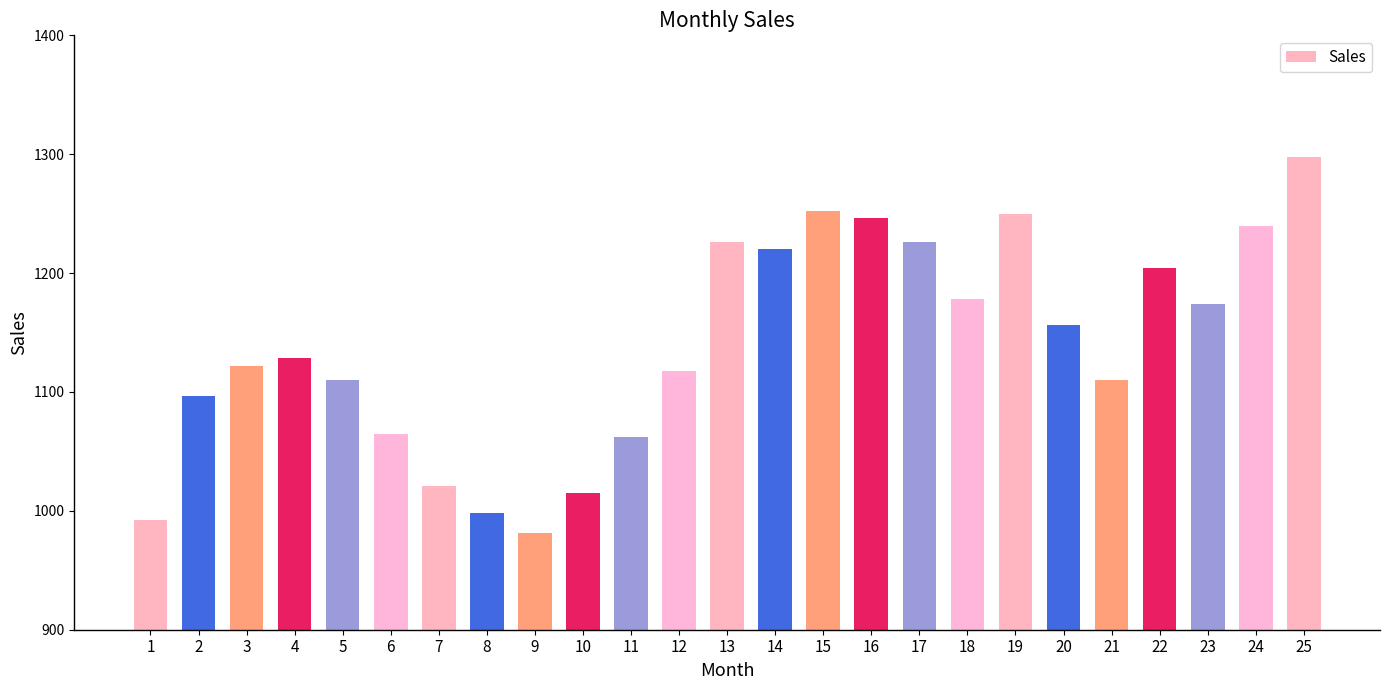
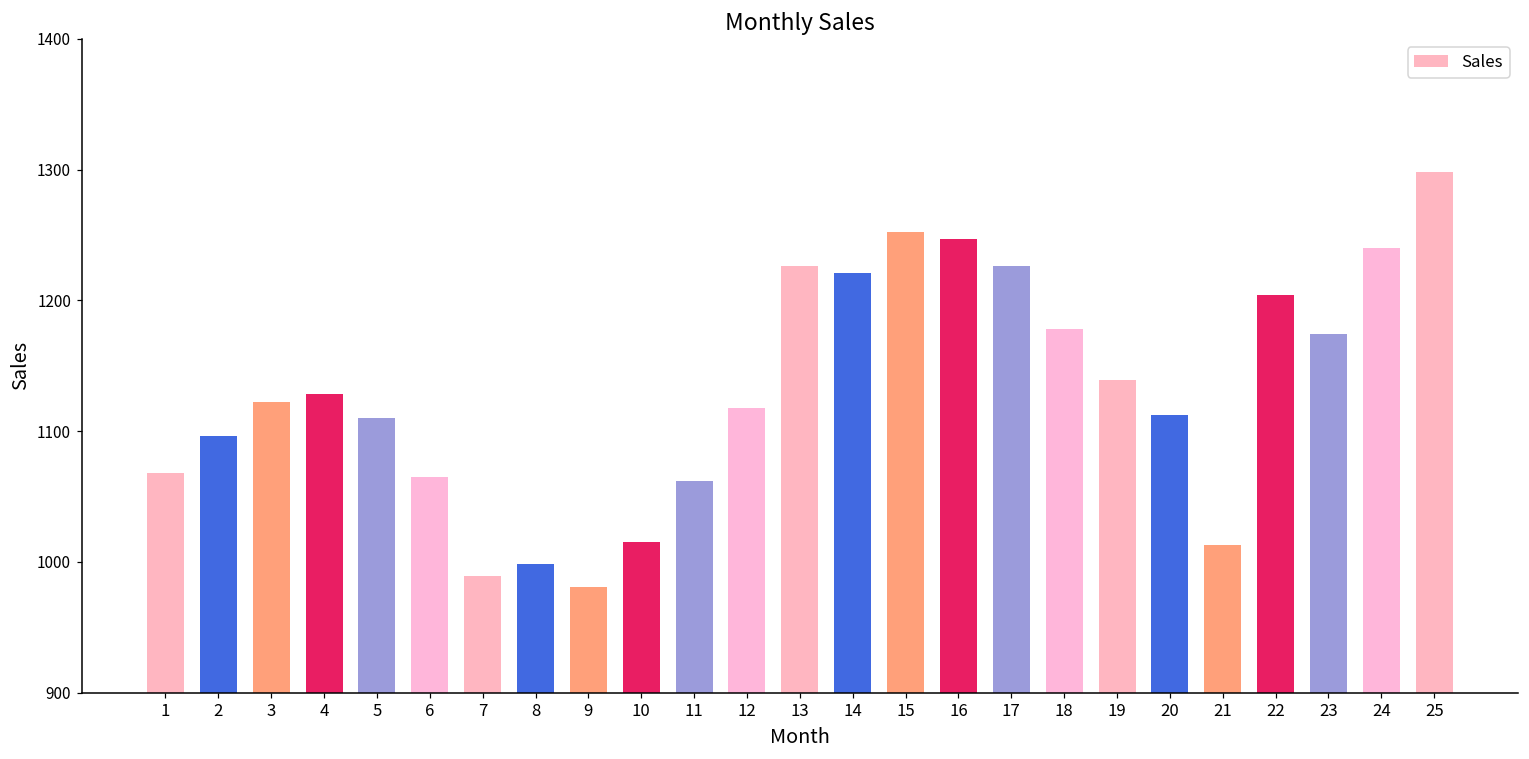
1: 992 -> 1068
7: 1021 -> 989
19: 1250 -> 1139
20: 1156 -> 1112
21: 1110 -> 1013
